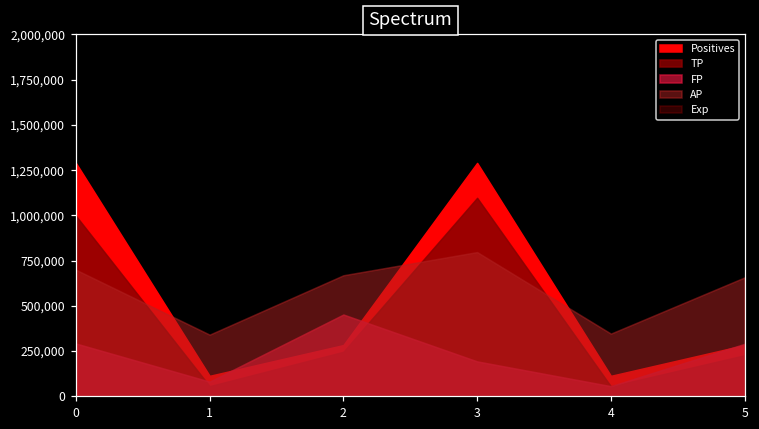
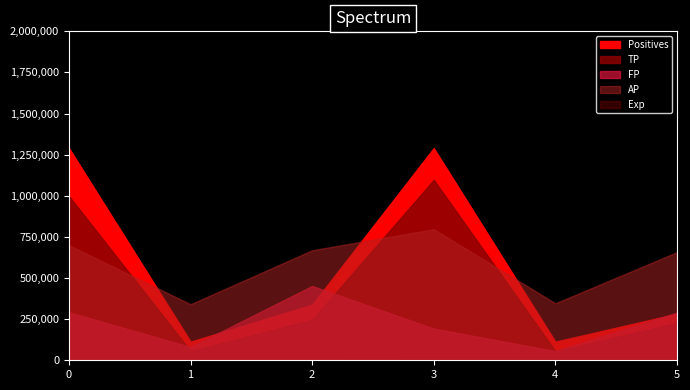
Positives, 2: 280,000 -> 340,000
